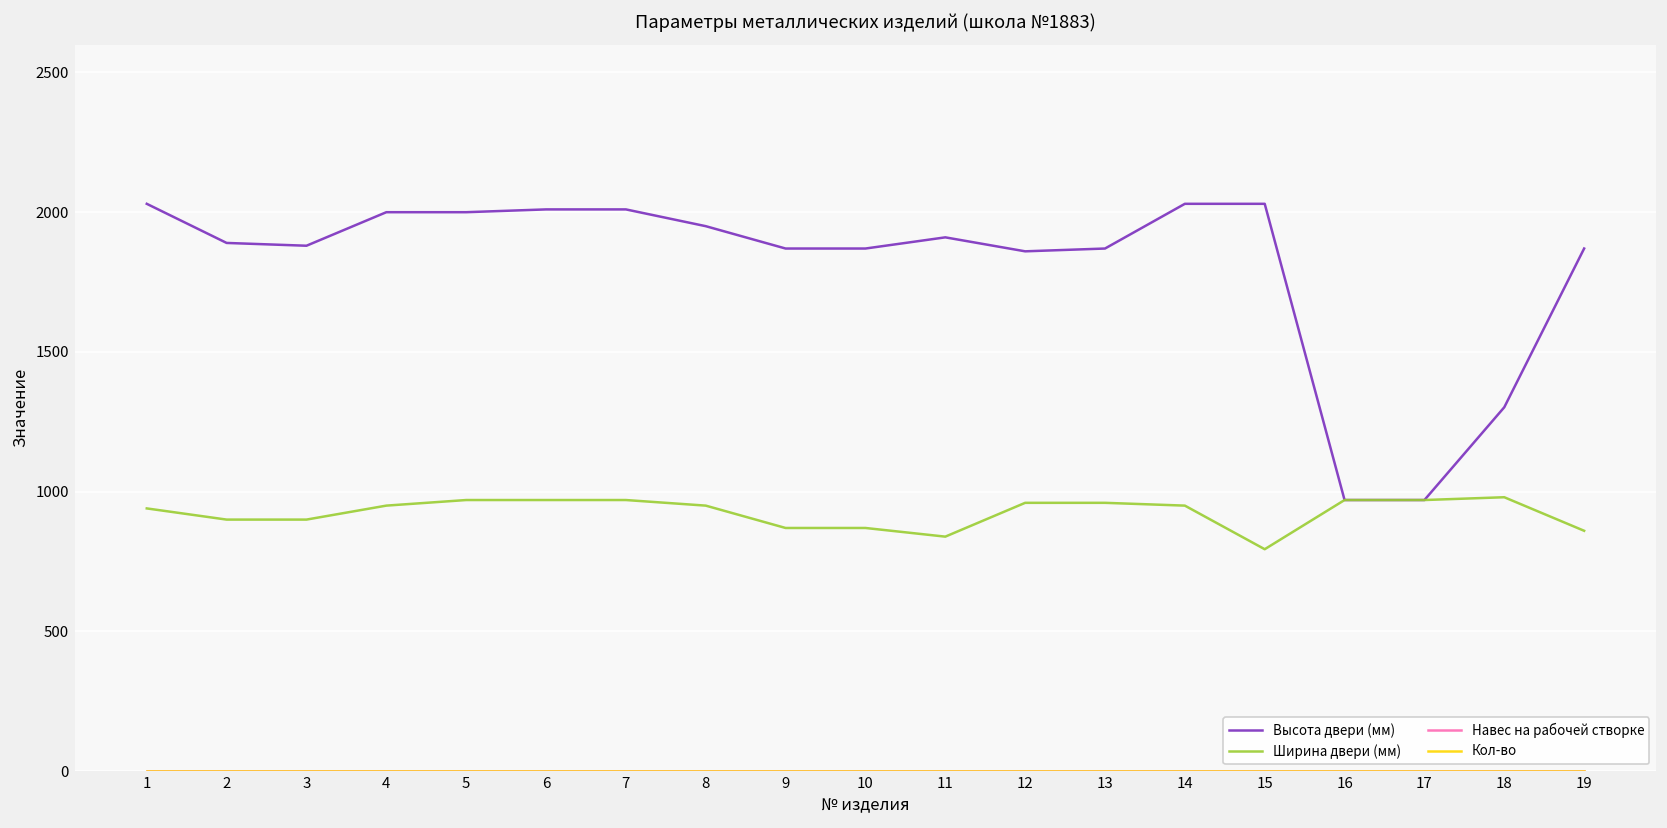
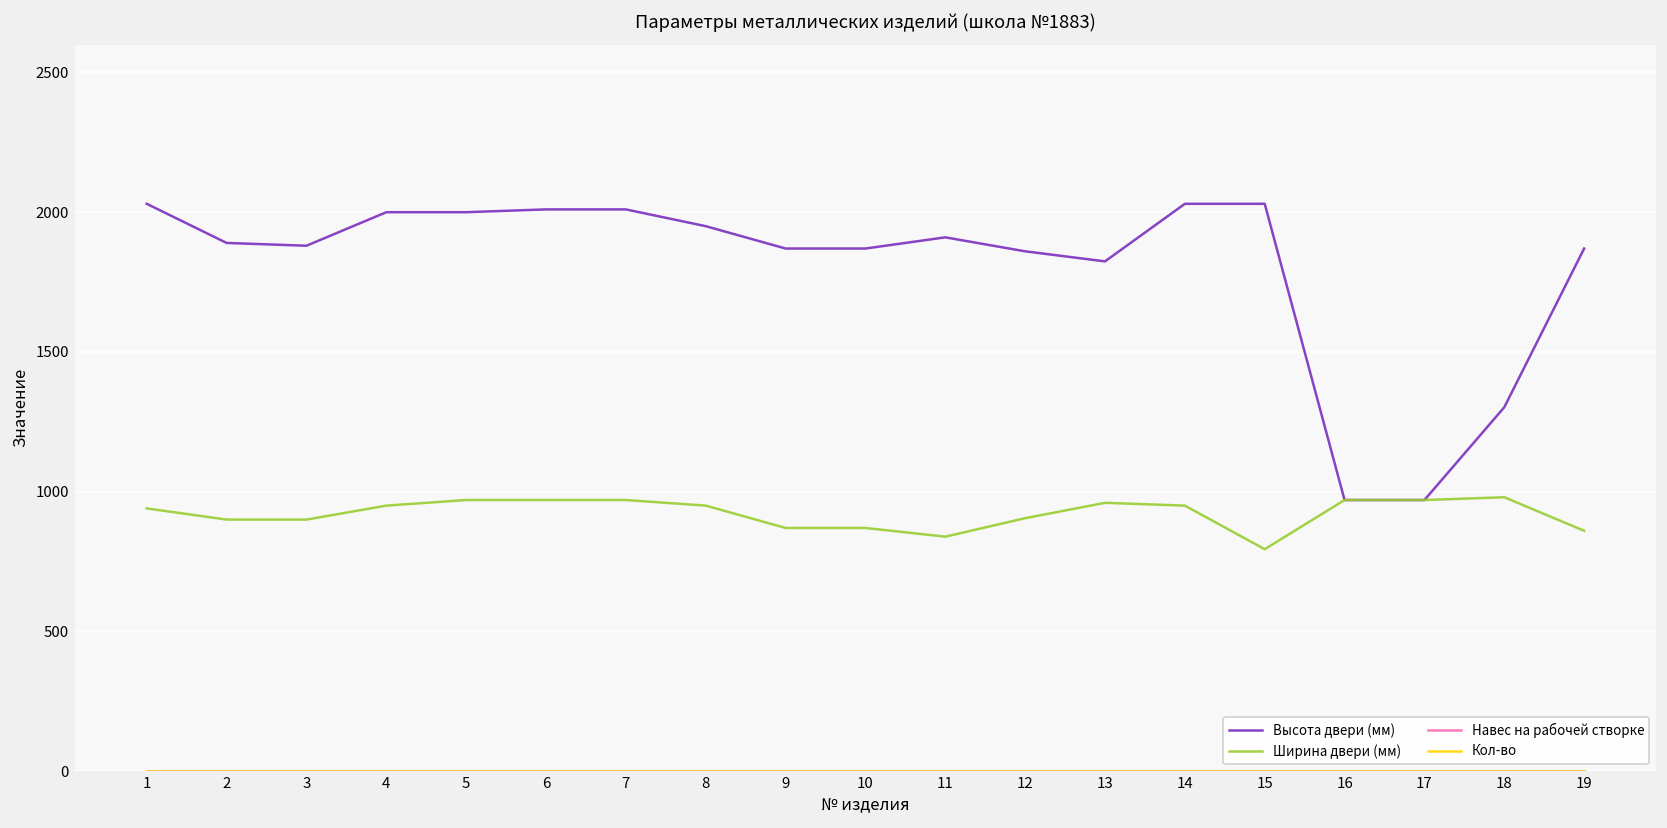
Ширина двери (мм), 12: 960 -> 910
Высота двери (мм), 13: 1870 -> 1820
